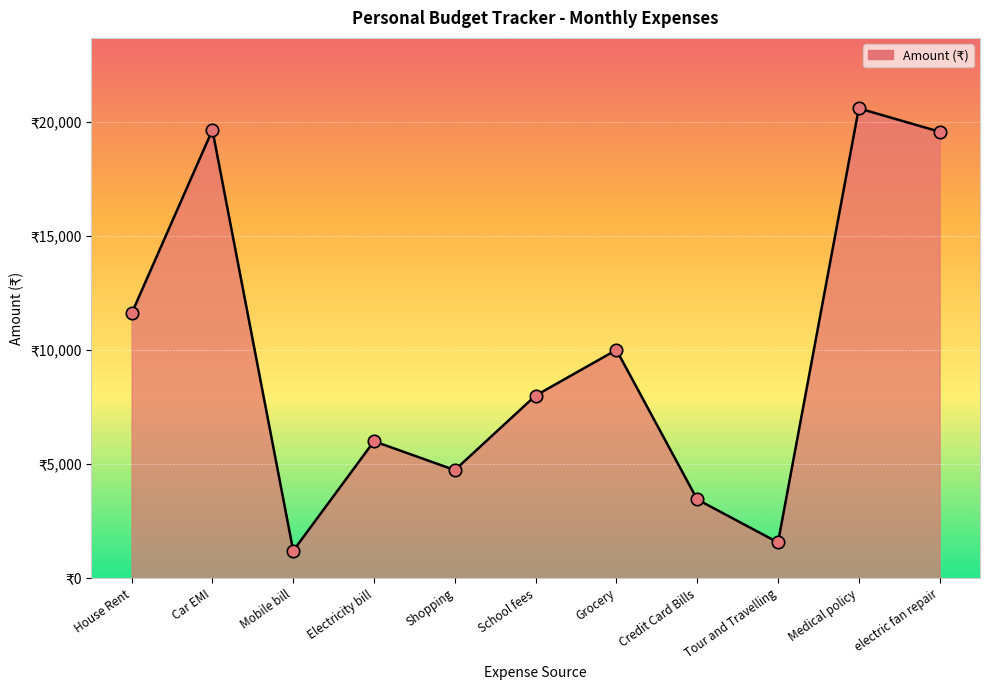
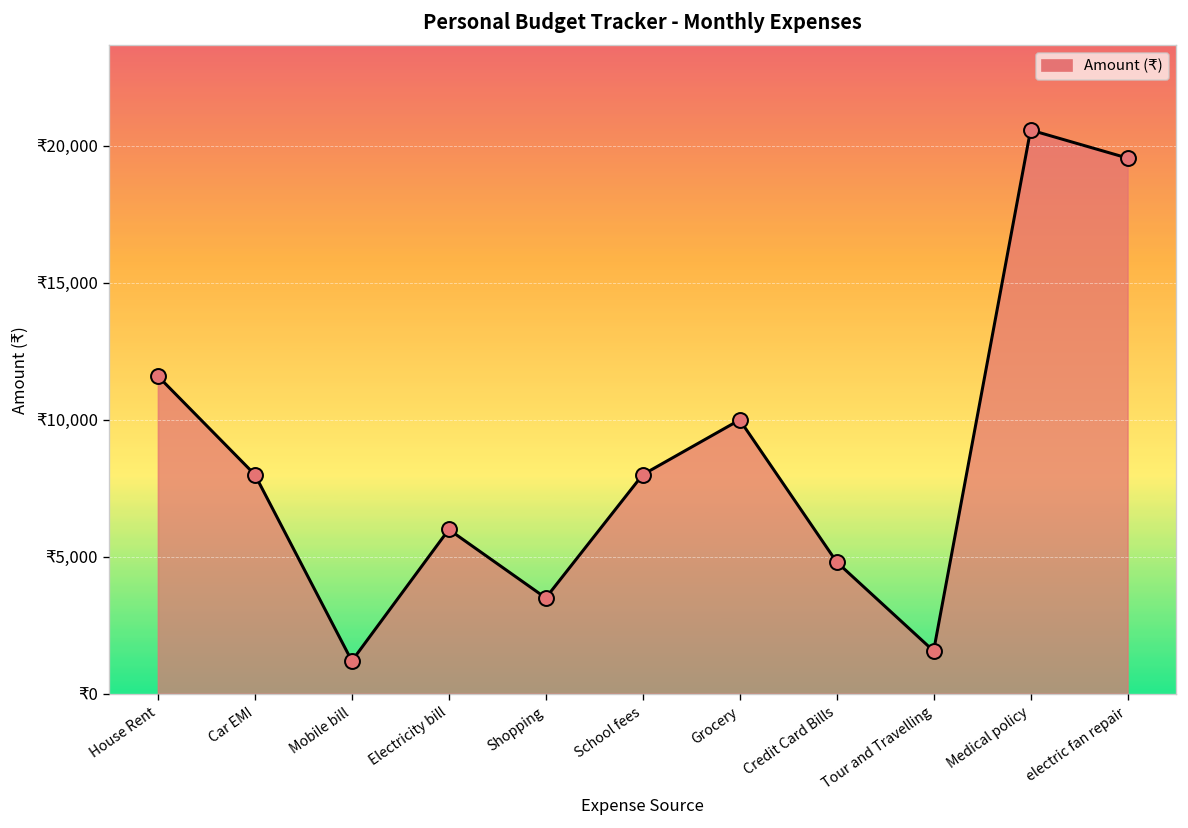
Car EMI: ₹19,600 -> ₹8,000
Shopping: ₹4,700 -> ₹3,500
Credit Card Bills: ₹3,500 -> ₹4,800
